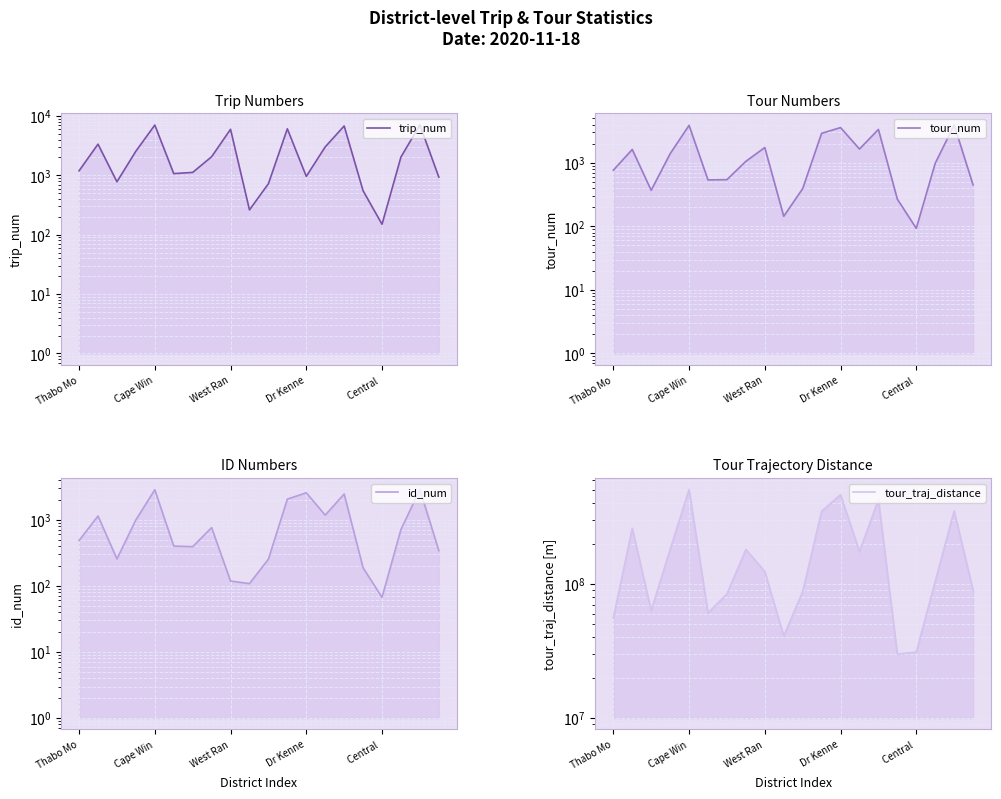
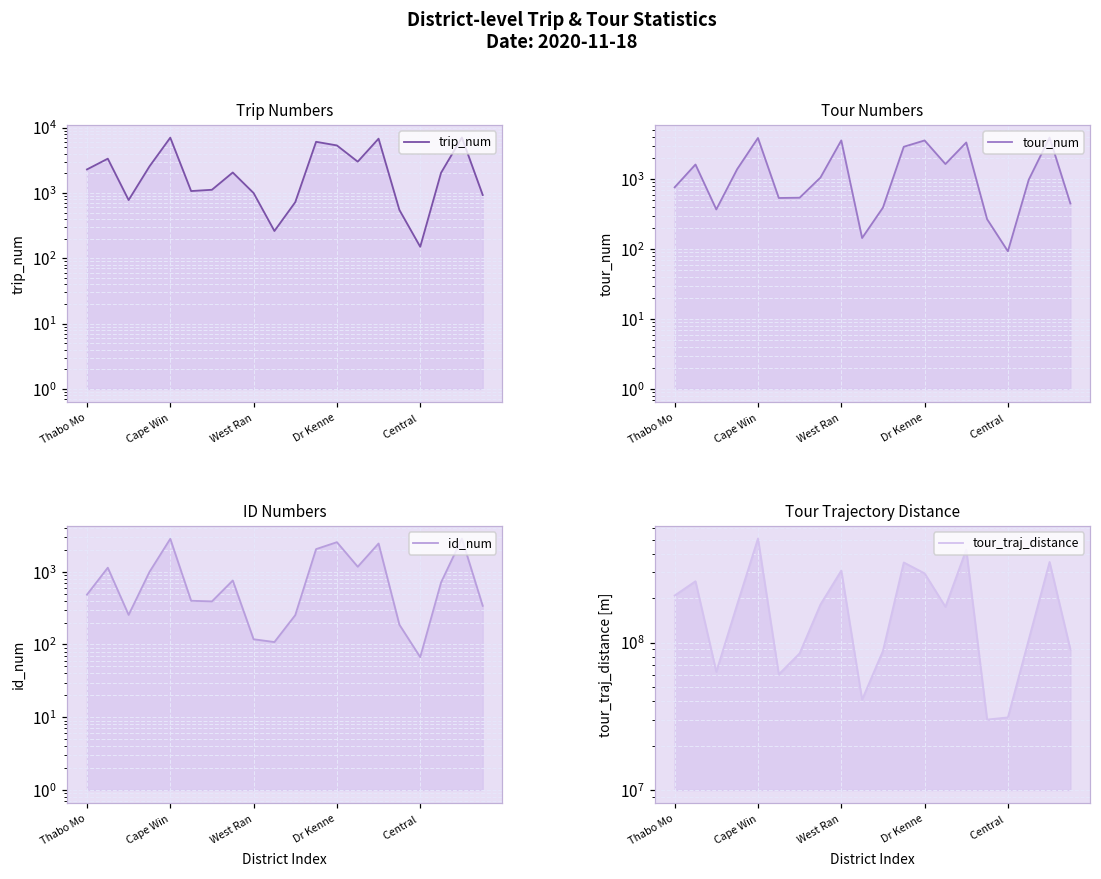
Trip Numbers, Thabo Mo: 1200 -> 2300
Trip Numbers, West Ran: 6000 -> 1000
Trip Numbers, Dr Kenne: 1000 -> 5000
Tour Numbers, West Ran: 1700 -> 4000
Tour Trajectory Distance, Thabo Mo: 56000000 -> 210000000
Tour Trajectory Distance, West Ran: 120000000 -> 310000000
Tour Trajectory Distance, Dr Kenne: 470000000 -> 300000000
